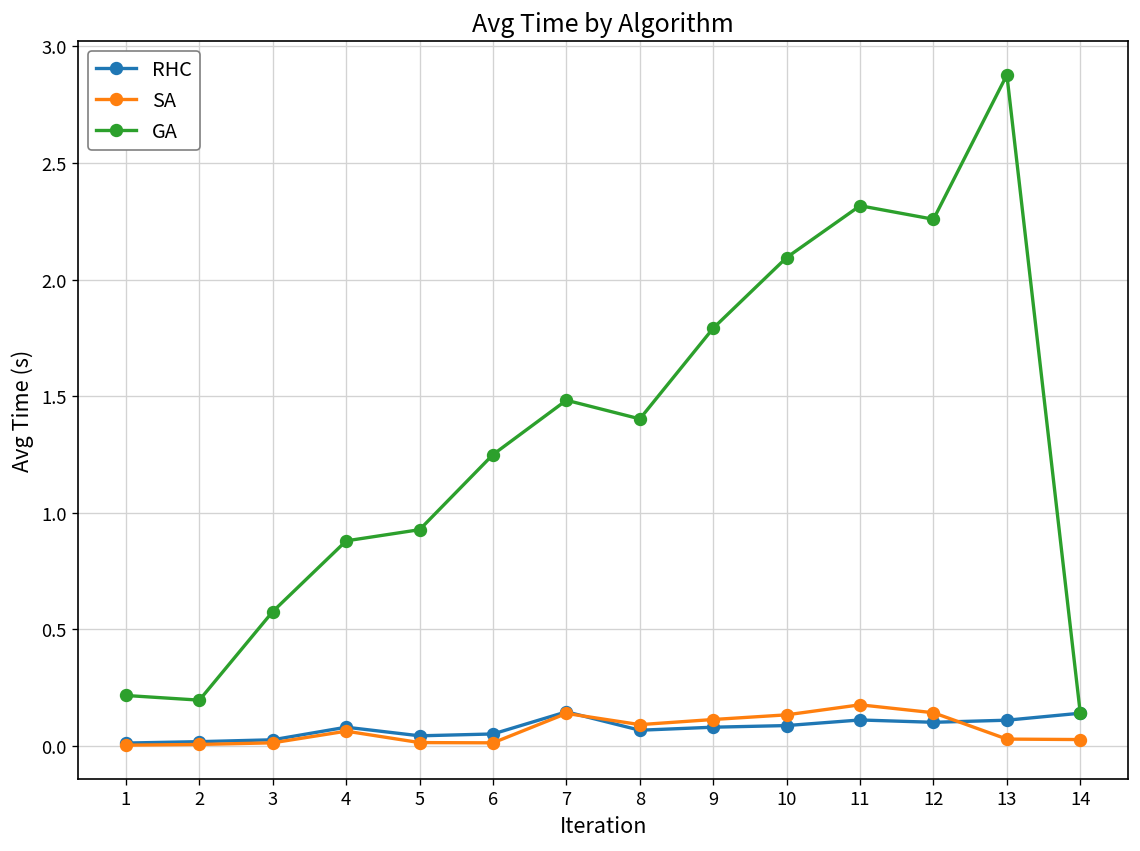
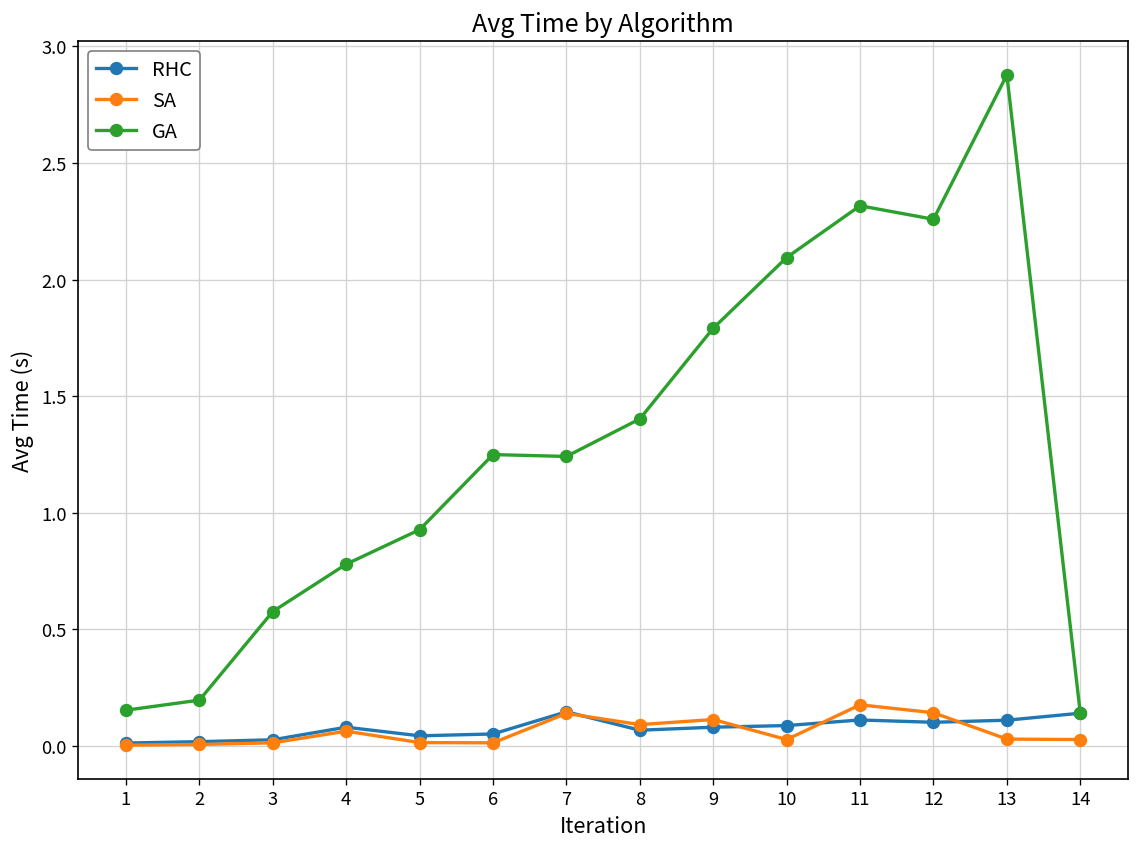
GA, 1: 0.22 -> 0.15
GA, 4: 0.88 -> 0.78
GA, 7: 1.48 -> 1.24
SA, 10: 0.13 -> 0.03
